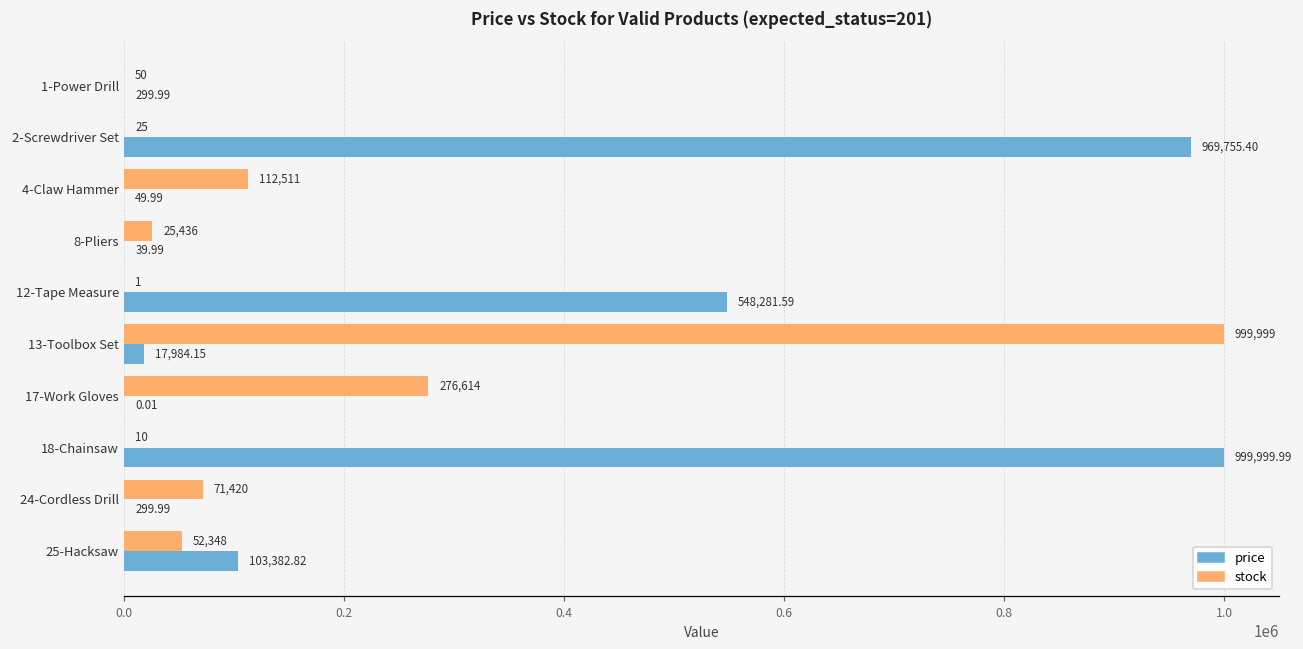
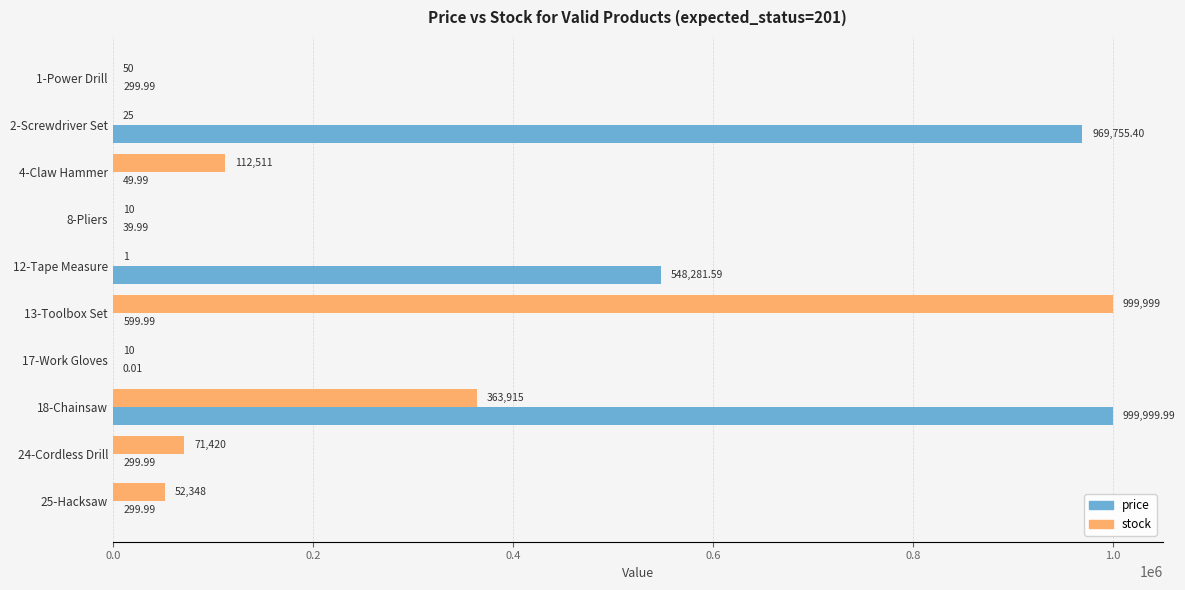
stock, 8-Pliers: 25,436 -> 10
price, 13-Toolbox Set: 17,984.15 -> 599.99
stock, 17-Work Gloves: 276,614 -> 10
stock, 18-Chainsaw: 10 -> 363,915
price, 25-Hacksaw: 103,382.82 -> 299.99
